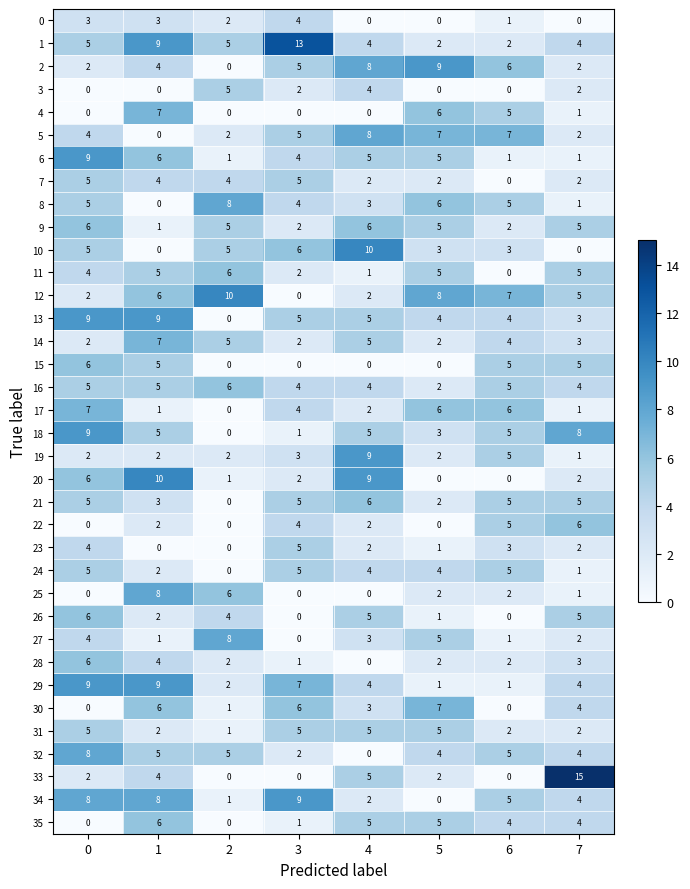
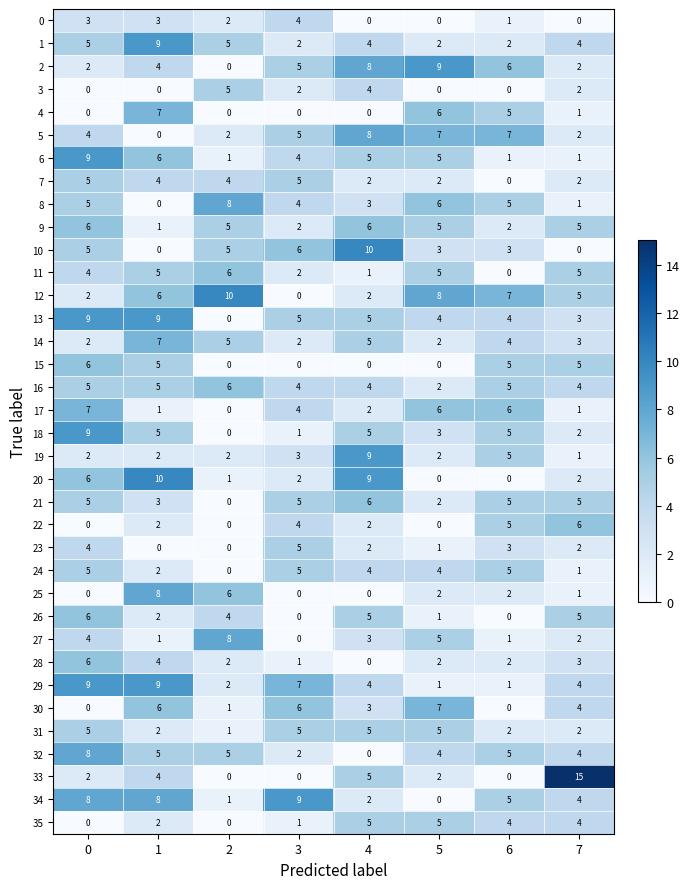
1, 3: 13 -> 2
18, 7: 8 -> 2
35, 1: 6 -> 2
